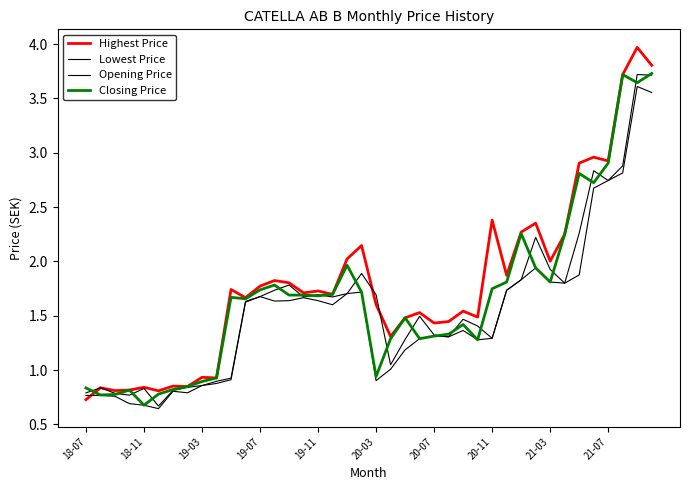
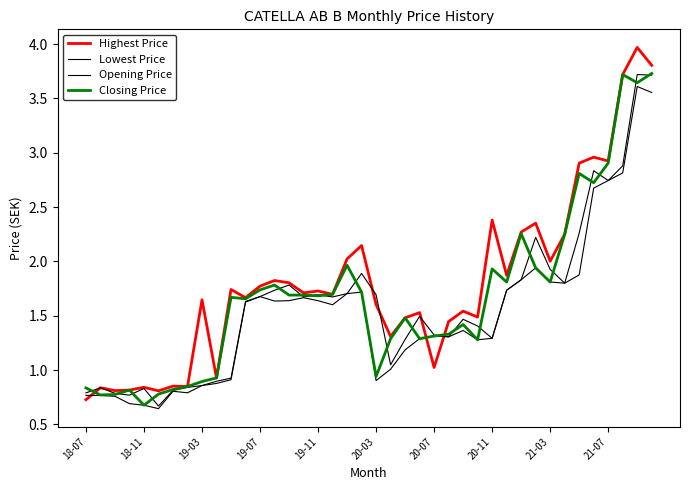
Highest Price, 19-03: 0.93 -> 1.65
Highest Price, 20-07: 1.43 -> 1.02
Closing Price, 20-11: 1.75 -> 1.93
